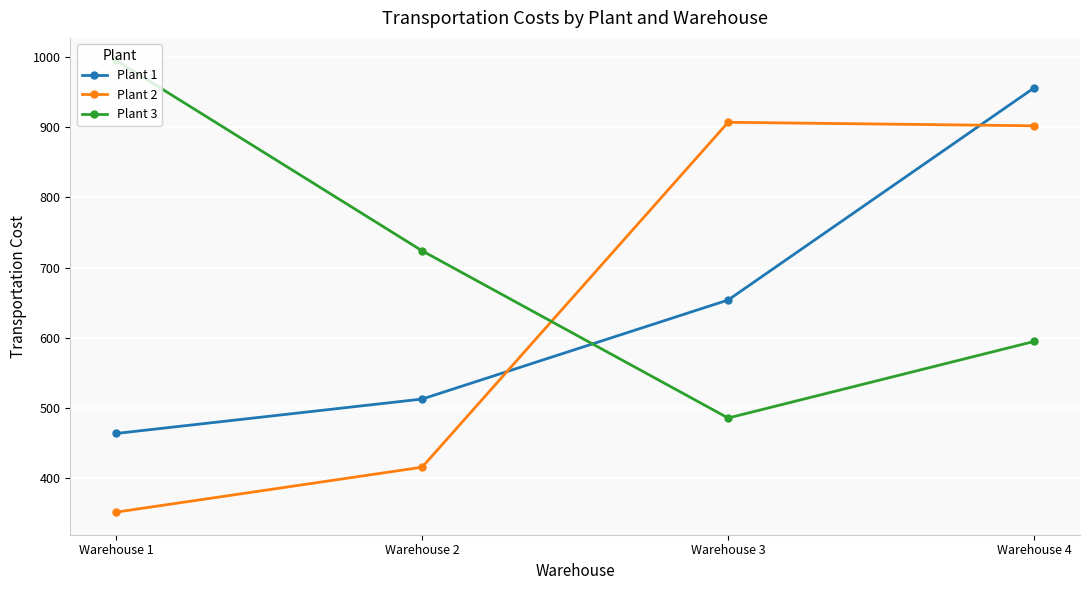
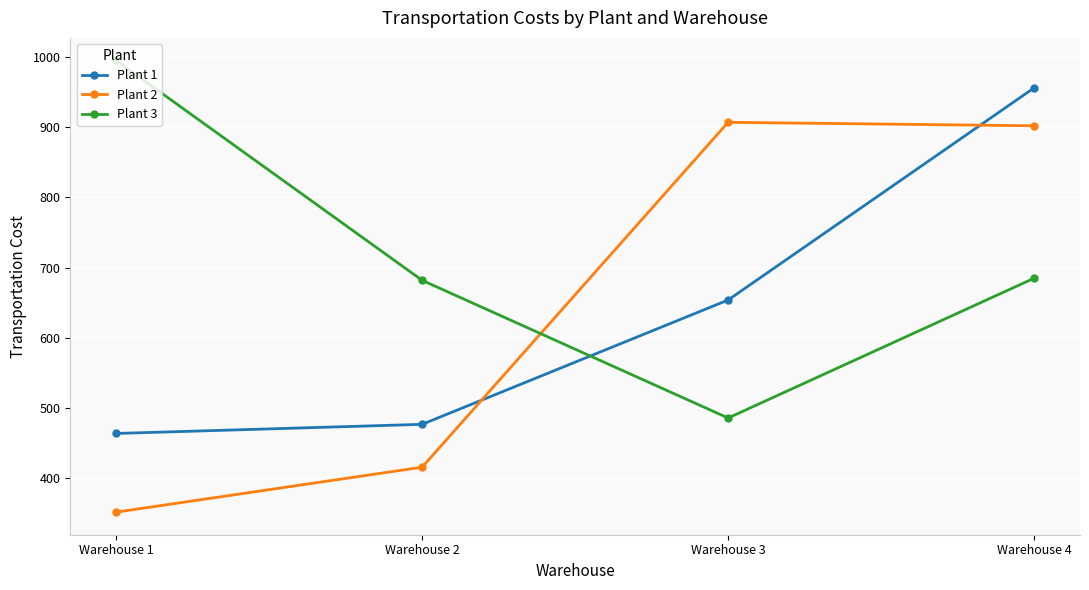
Plant 1, Warehouse 2: 510 -> 480
Plant 3, Warehouse 2: 720 -> 680
Plant 3, Warehouse 4: 600 -> 690
